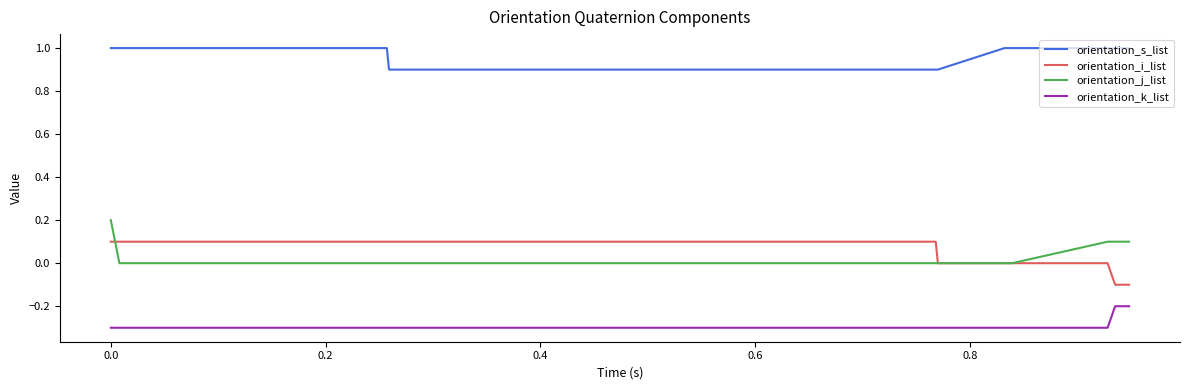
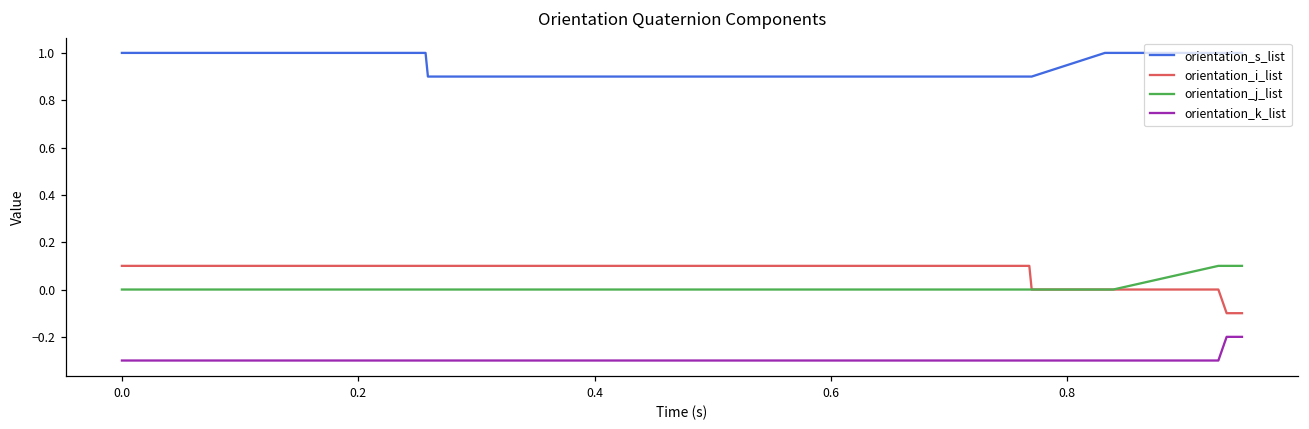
orientation_j_list, 0.0: 0.2 -> 0.0
